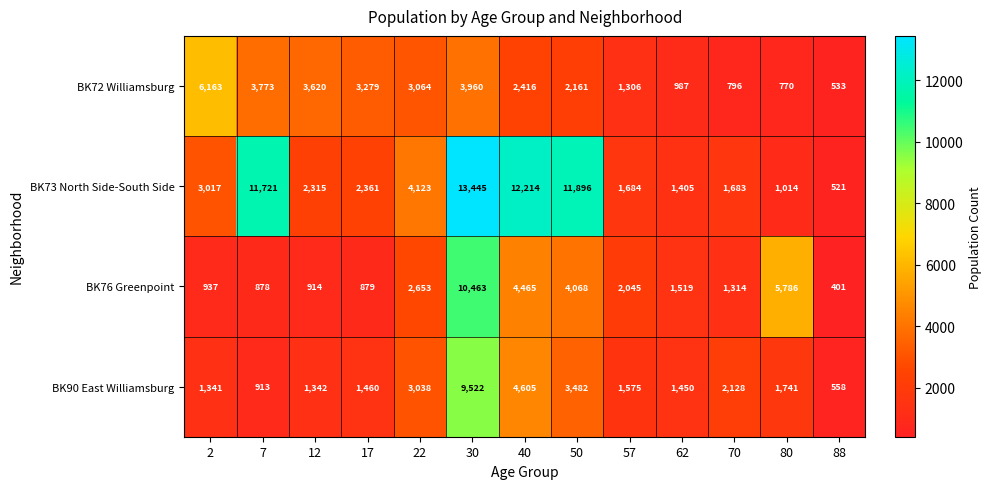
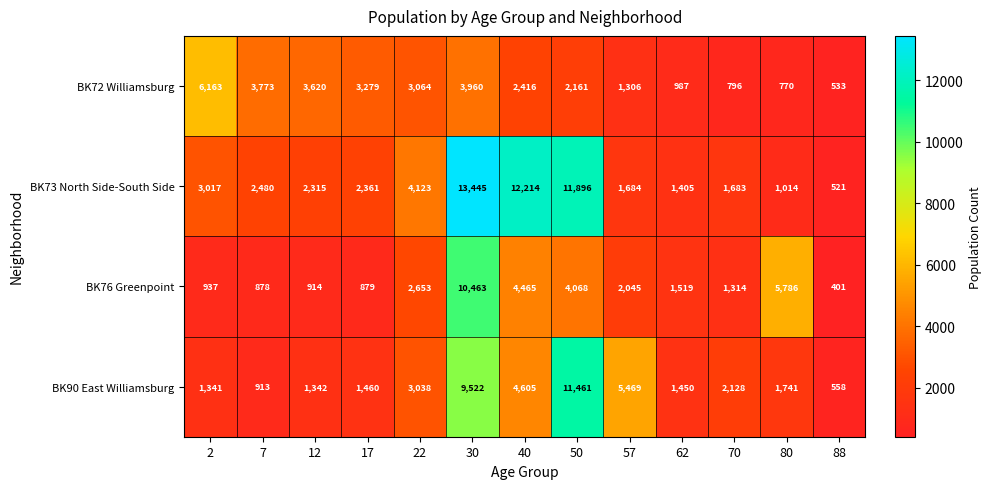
BK73 North Side-South Side, 7: 11,721 -> 2,480
BK90 East Williamsburg, 50: 3,482 -> 11,461
BK90 East Williamsburg, 57: 1,575 -> 5,469
